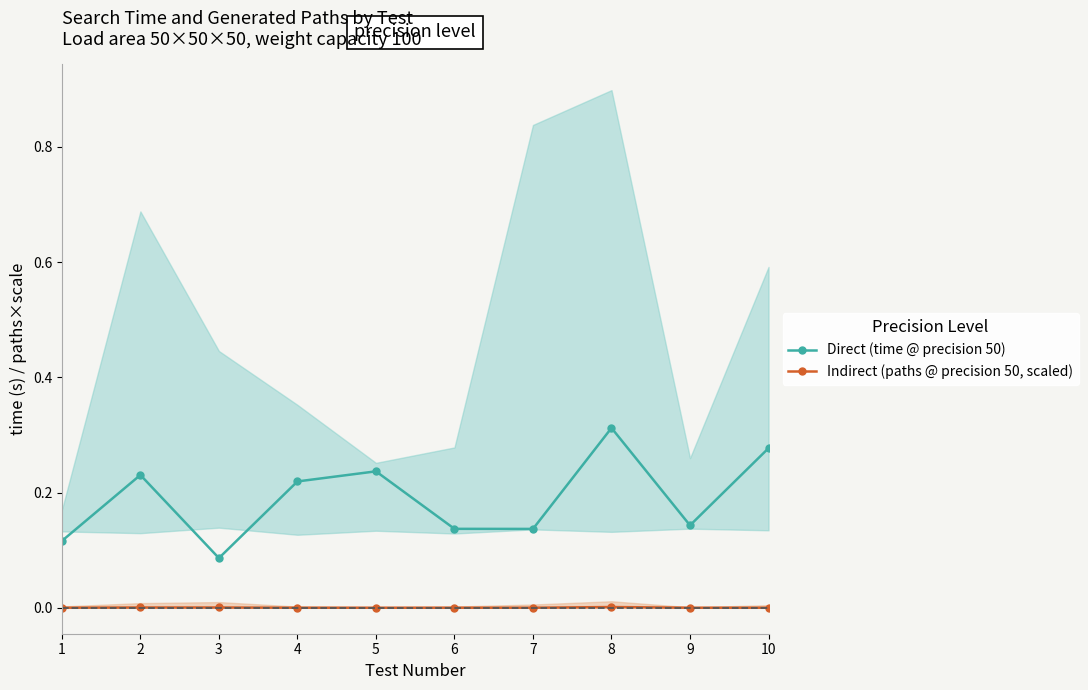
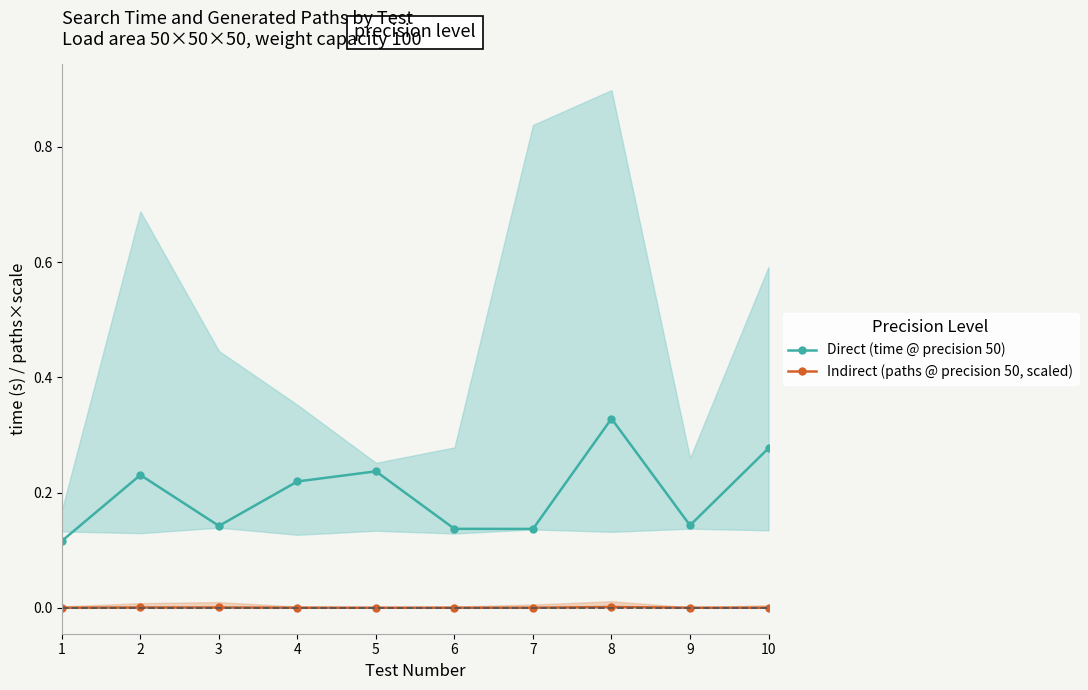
Direct (time @ precision 50), 3: 0.09 -> 0.14
Direct (time @ precision 50), 8: 0.31 -> 0.33
